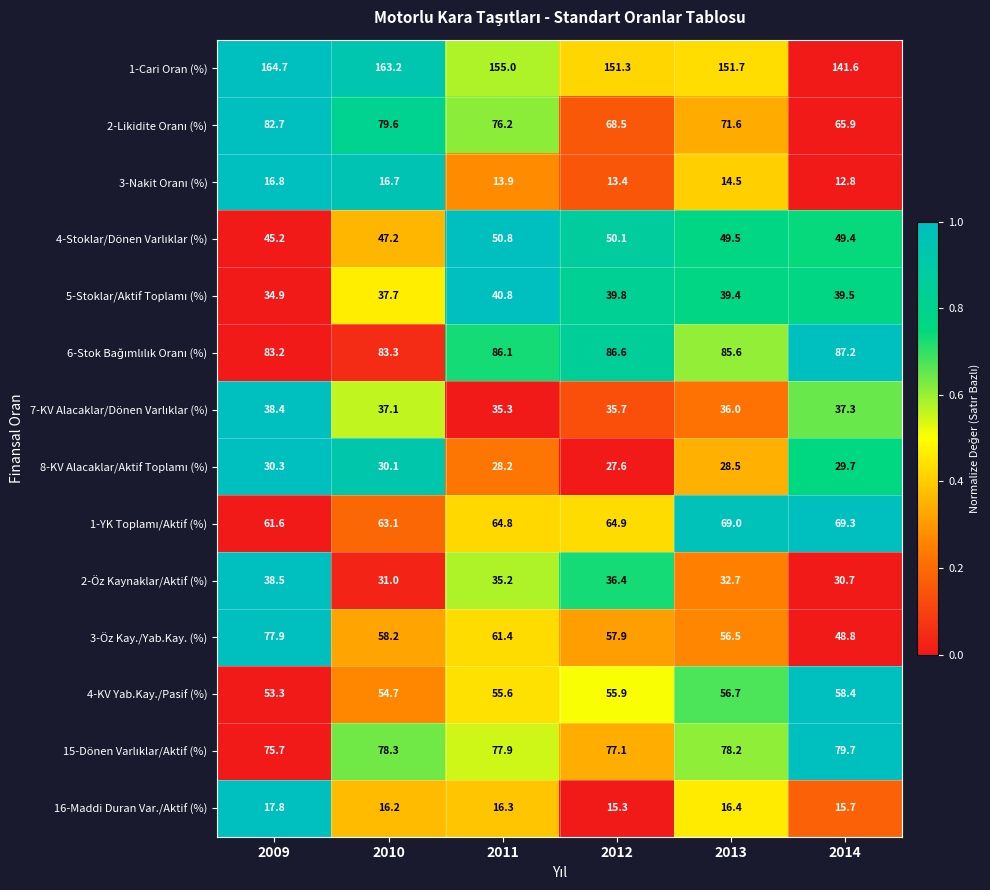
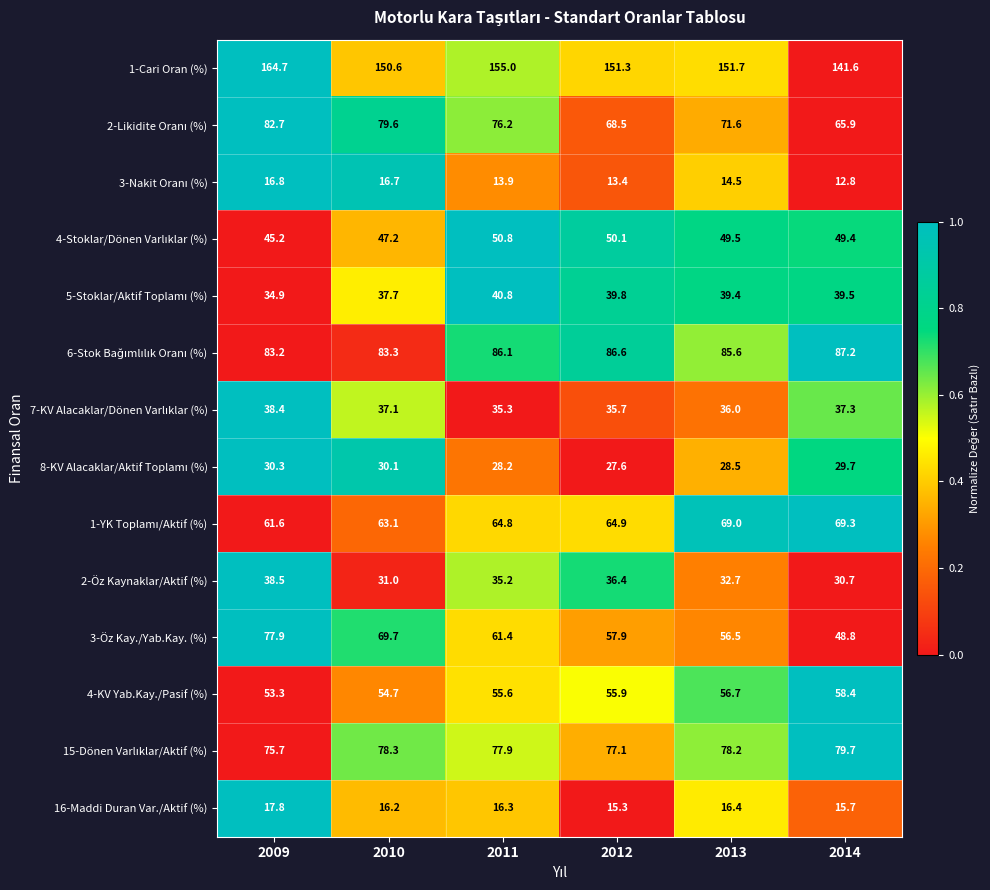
1-Cari Oran (%), 2010: 163.2 -> 150.6
3-Öz Kay./Yab.Kay. (%), 2010: 58.2 -> 69.7
